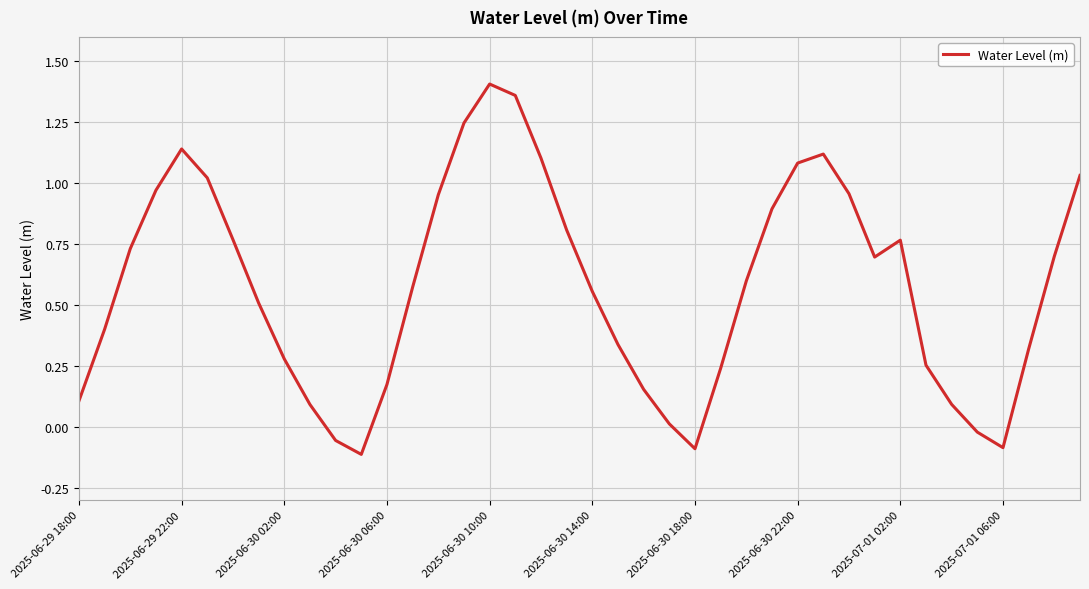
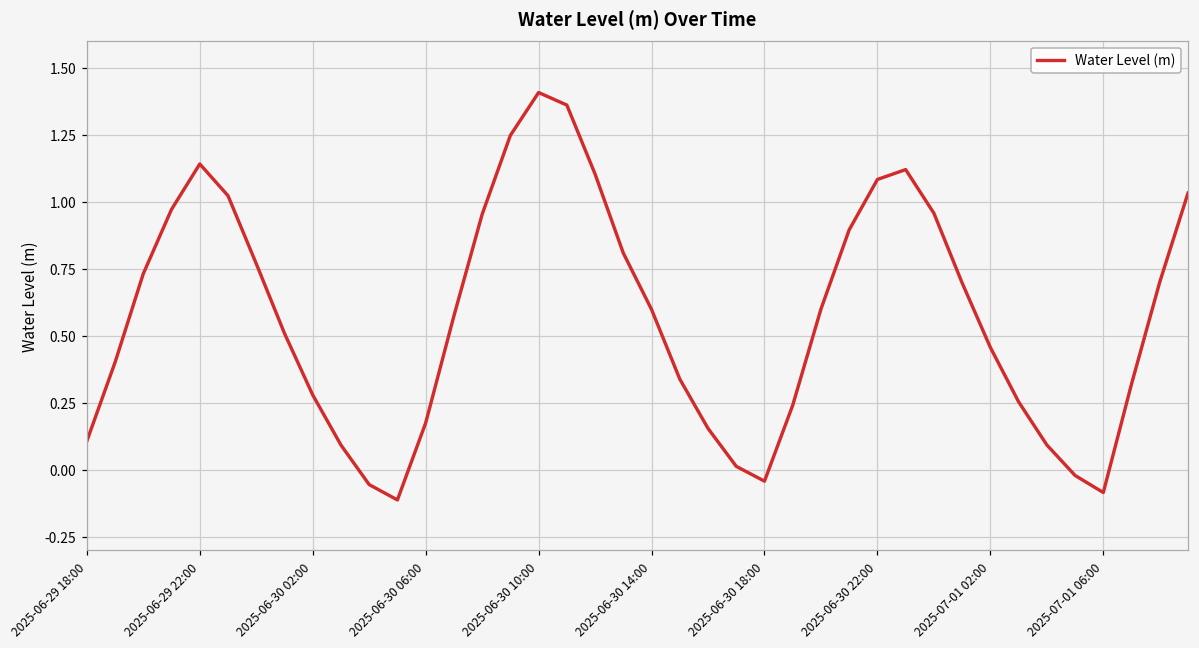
2025-06-30 14:00: 0.56 -> 0.60
2025-06-30 18:00: -0.09 -> -0.04
2025-07-01 02:00: 0.77 -> 0.46
